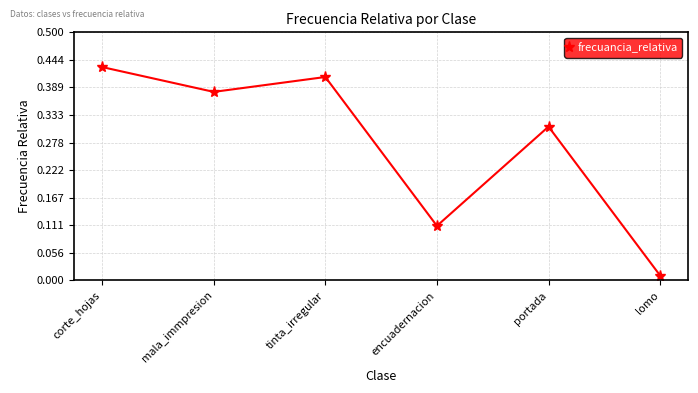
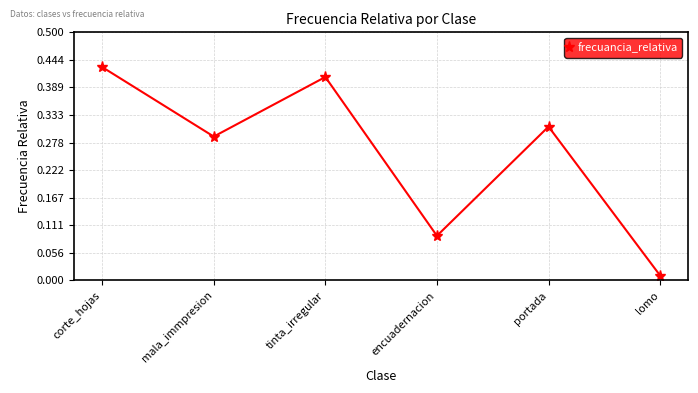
mala_immpresion: 0.38 -> 0.29
encuadernacion: 0.11 -> 0.09
